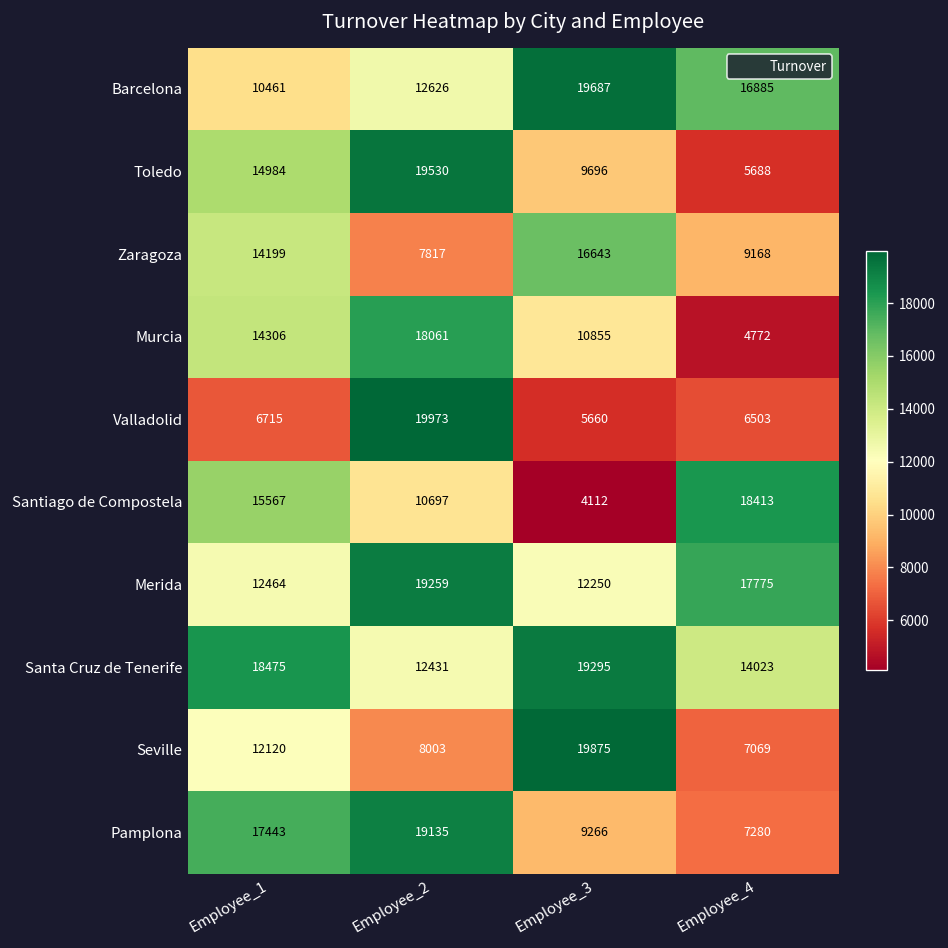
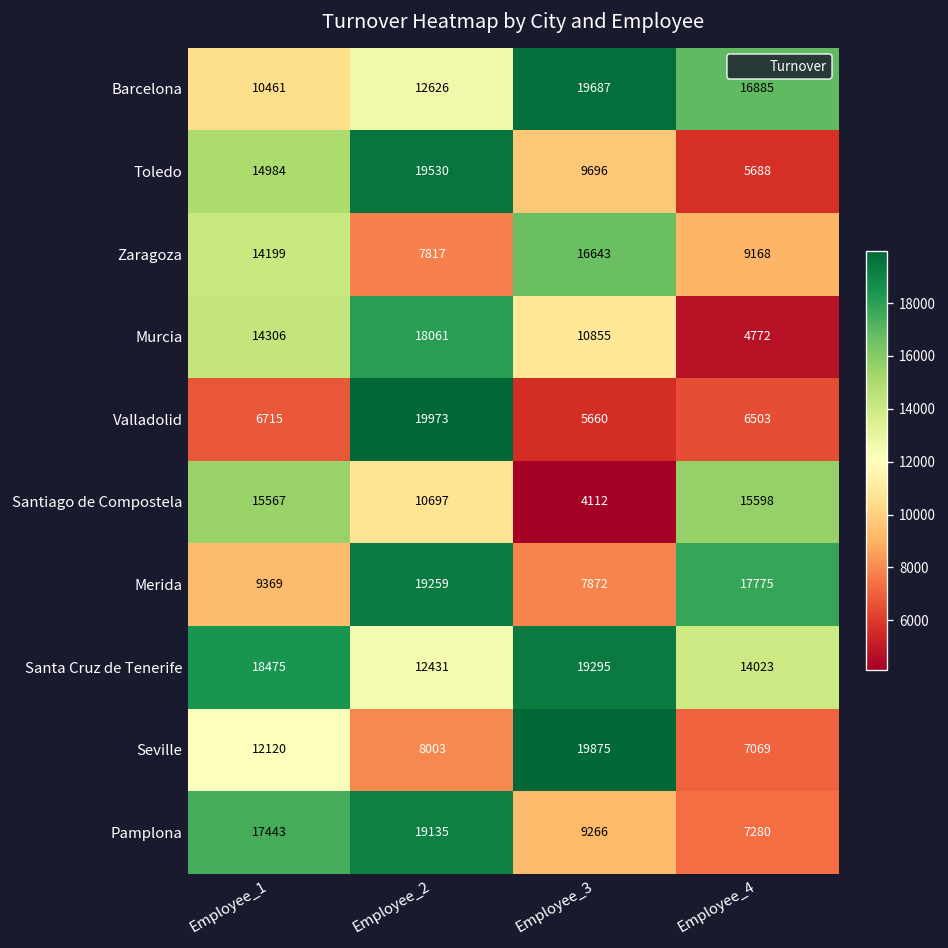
Santiago de Compostela, Employee_4: 18413 -> 15598
Merida, Employee_1: 12464 -> 9369
Merida, Employee_3: 12250 -> 7872
